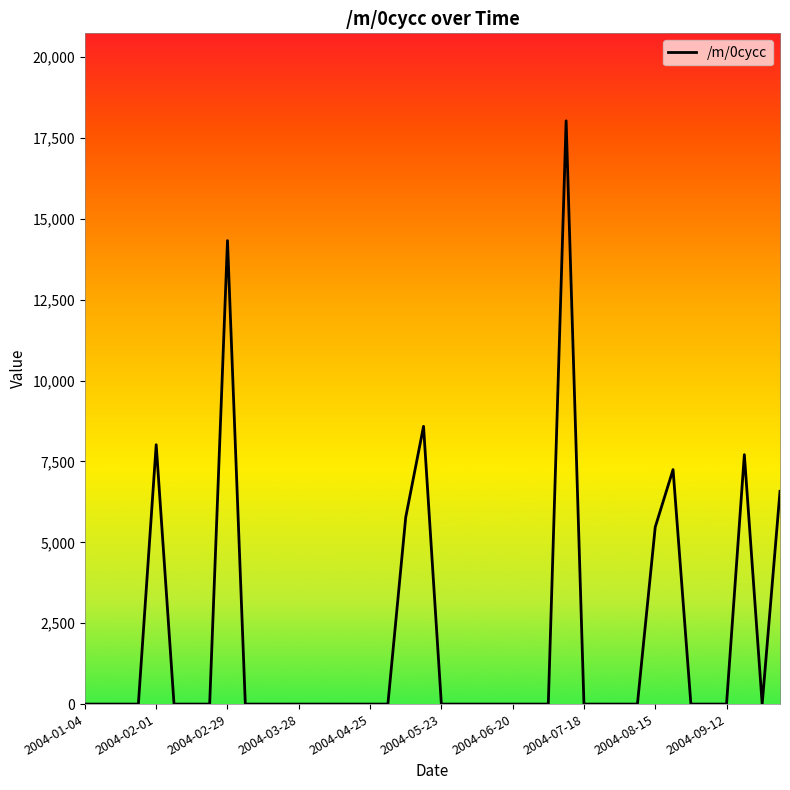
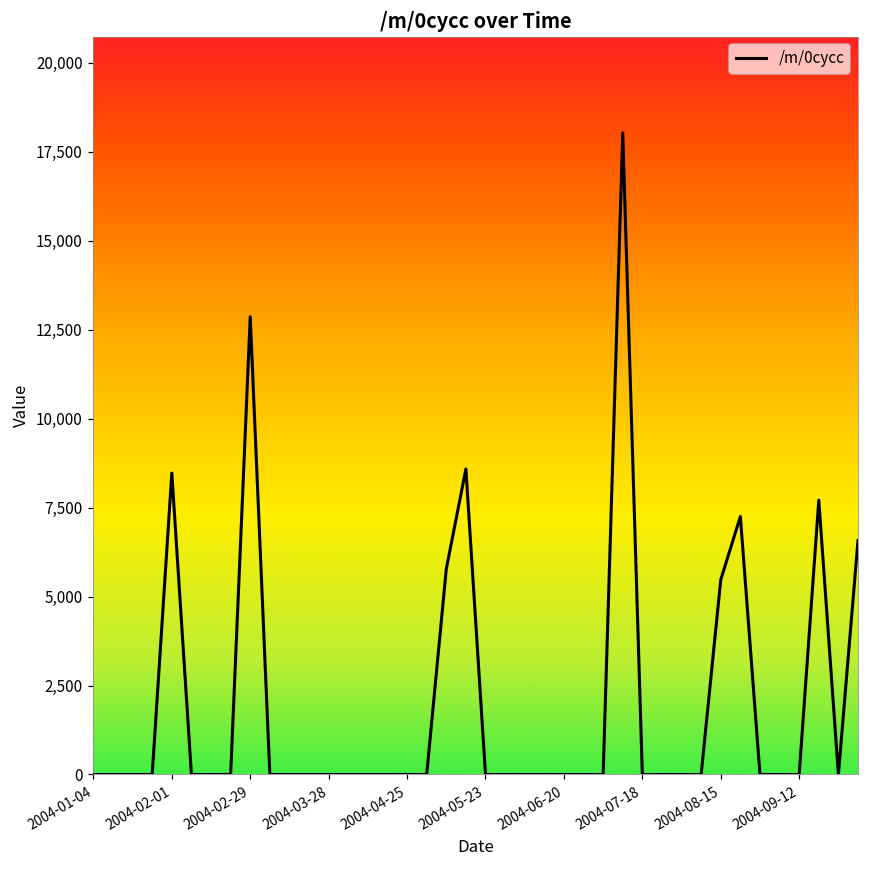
2004-02-01: 8,000 -> 8,500
2004-02-29: 14,300 -> 12,900
